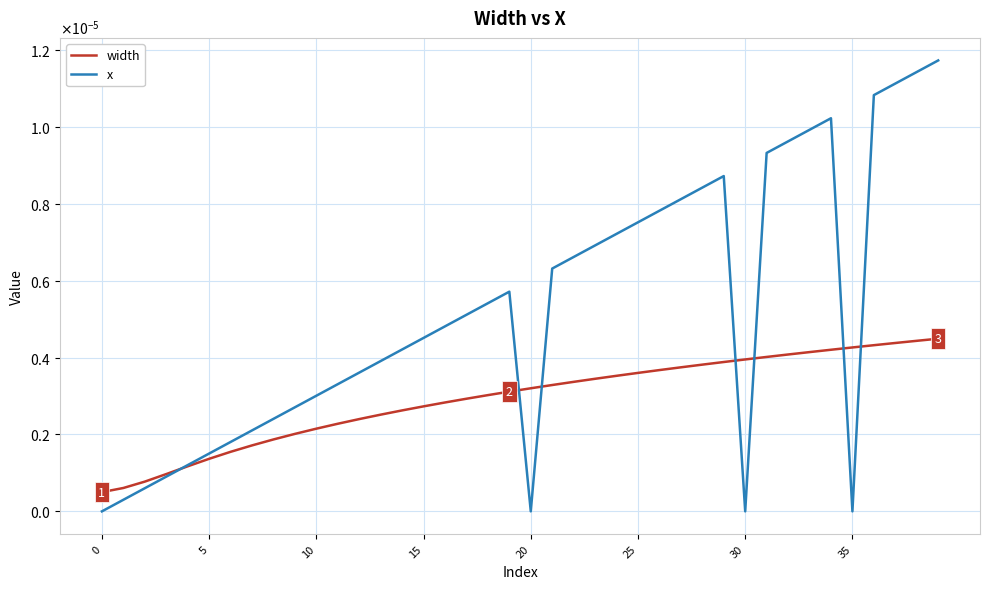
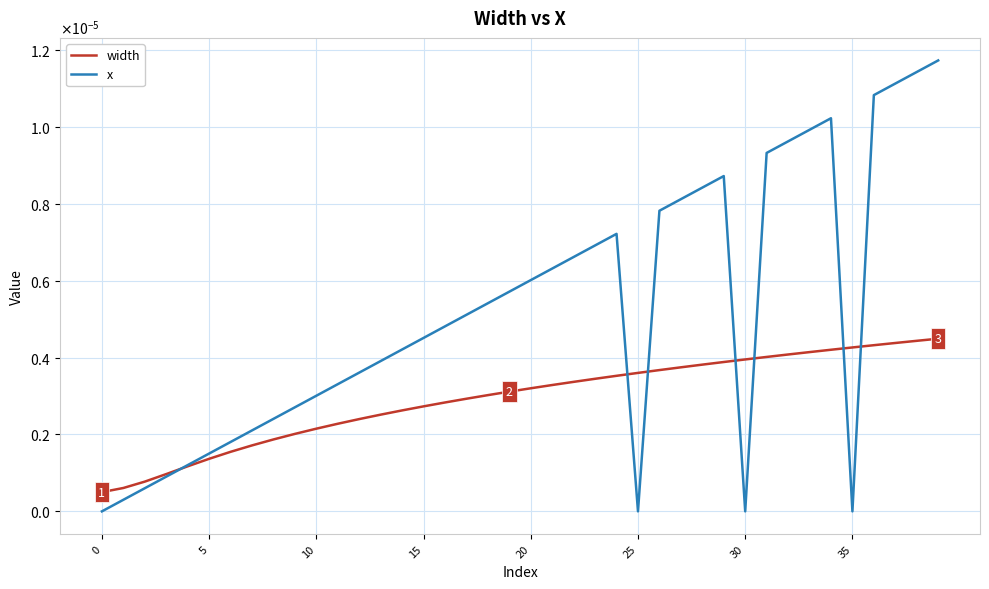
x, 20: 0.00000 -> 0.00001
x, 25: 0.00001 -> 0.00000
